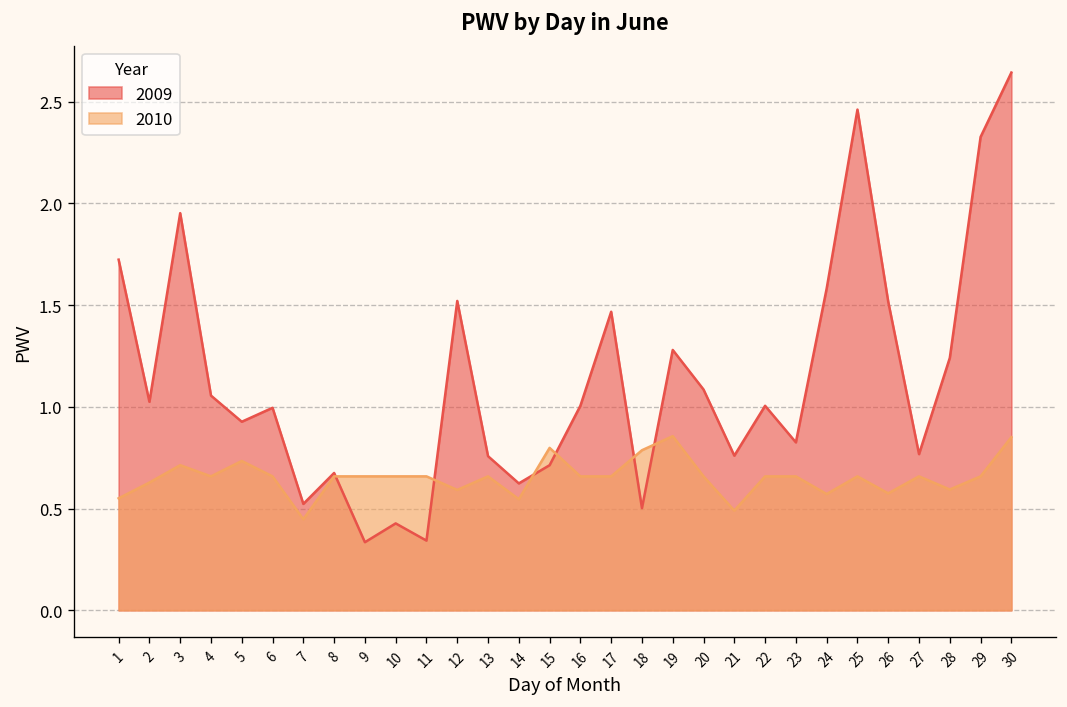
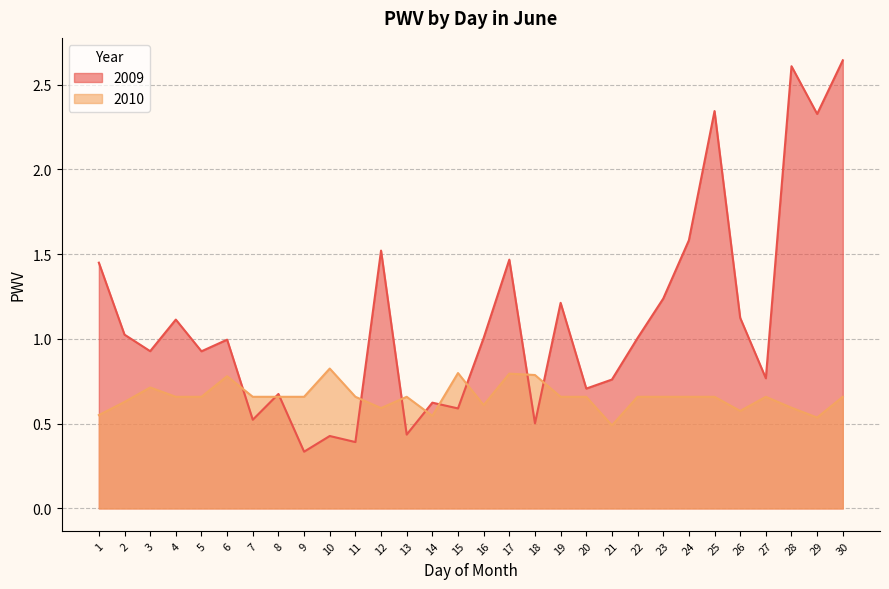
2009, 1: 1.72 -> 1.45
2009, 3: 1.95 -> 0.93
2009, 4: 1.06 -> 1.11
2010, 5: 0.73 -> 0.66
2010, 6: 0.66 -> 0.78
2010, 7: 0.45 -> 0.66
2010, 10: 0.66 -> 0.83
2009, 11: 0.34 -> 0.39
2009, 13: 0.76 -> 0.44
2009, 15: 0.71 -> 0.59
2010, 16: 0.66 -> 0.61
2010, 17: 0.66 -> 0.79
2009, 19: 1.28 -> 1.21
2010, 19: 0.86 -> 0.66
2009, 20: 1.09 -> 0.71
2009, 23: 0.83 -> 1.24
2010, 24: 0.57 -> 0.66
2009, 25: 2.46 -> 2.34
2009, 26: 1.52 -> 1.12
2009, 28: 1.24 -> 2.61
2010, 29: 0.66 -> 0.54
2010, 30: 0.85 -> 0.66
